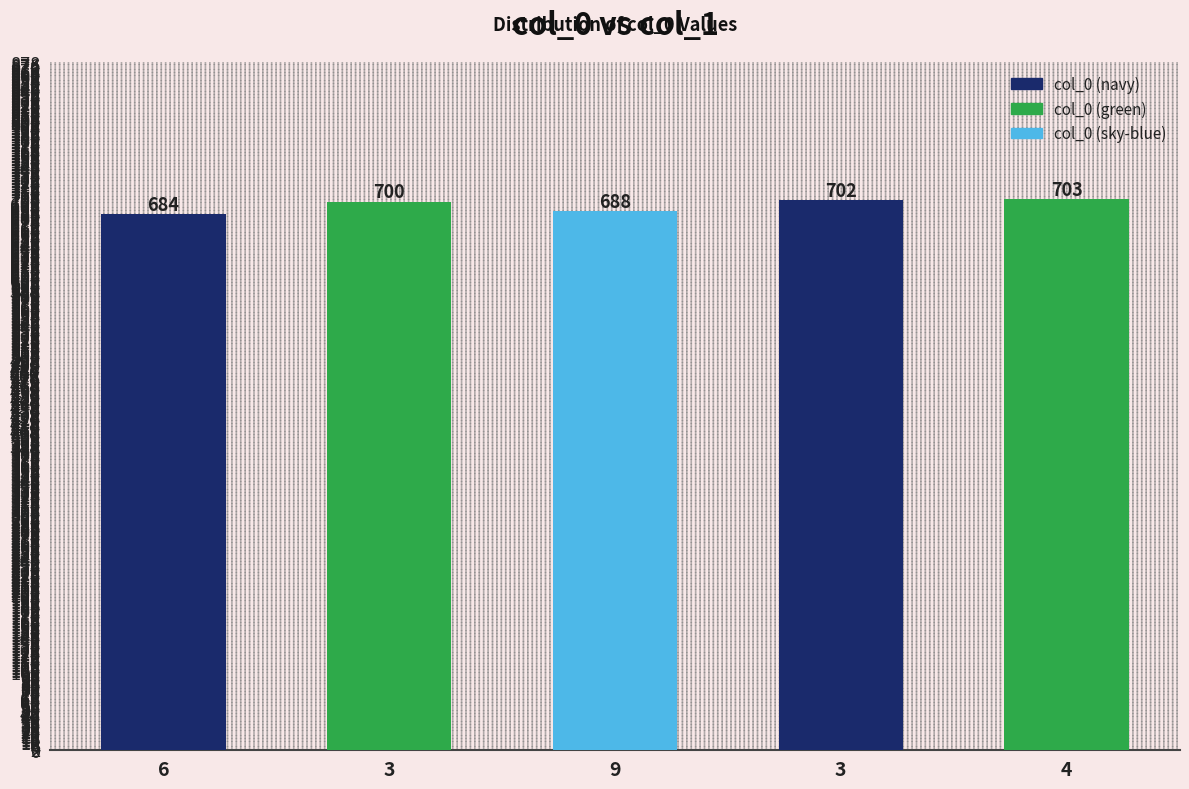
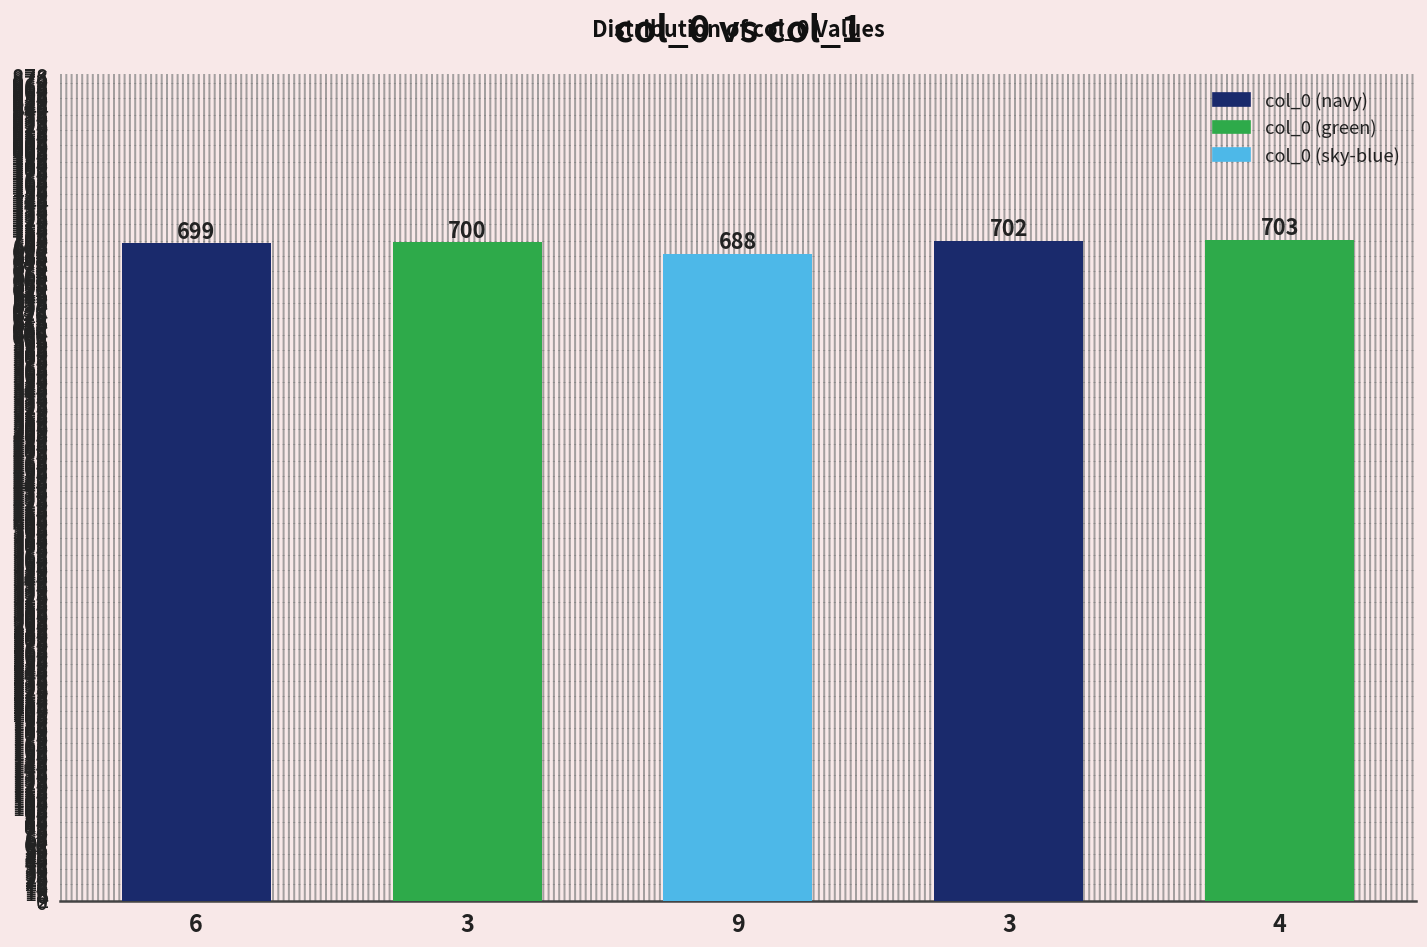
6: 684 -> 699
